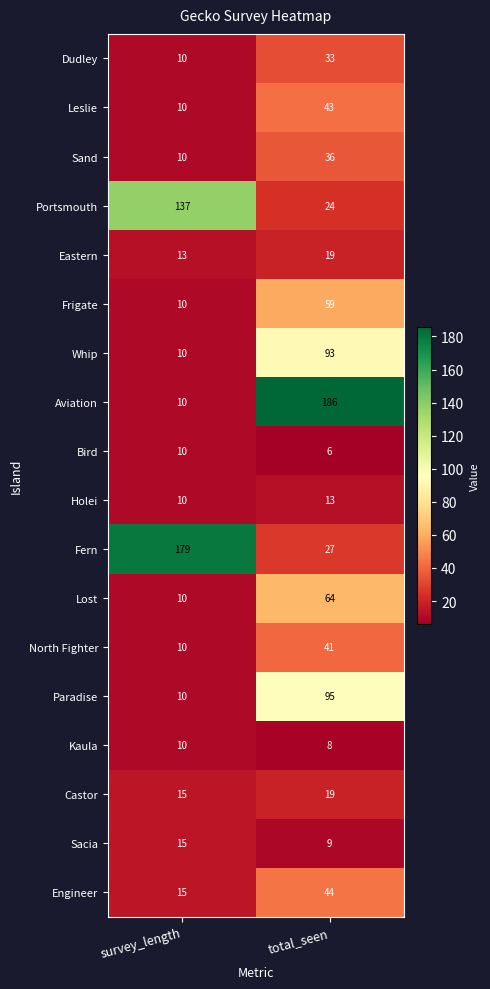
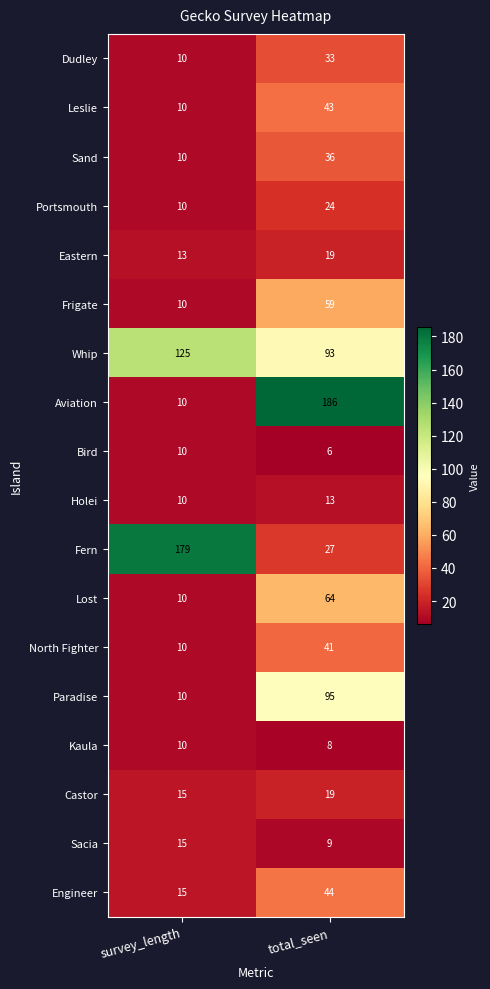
Portsmouth, survey_length: 137 -> 10
Whip, survey_length: 10 -> 125
